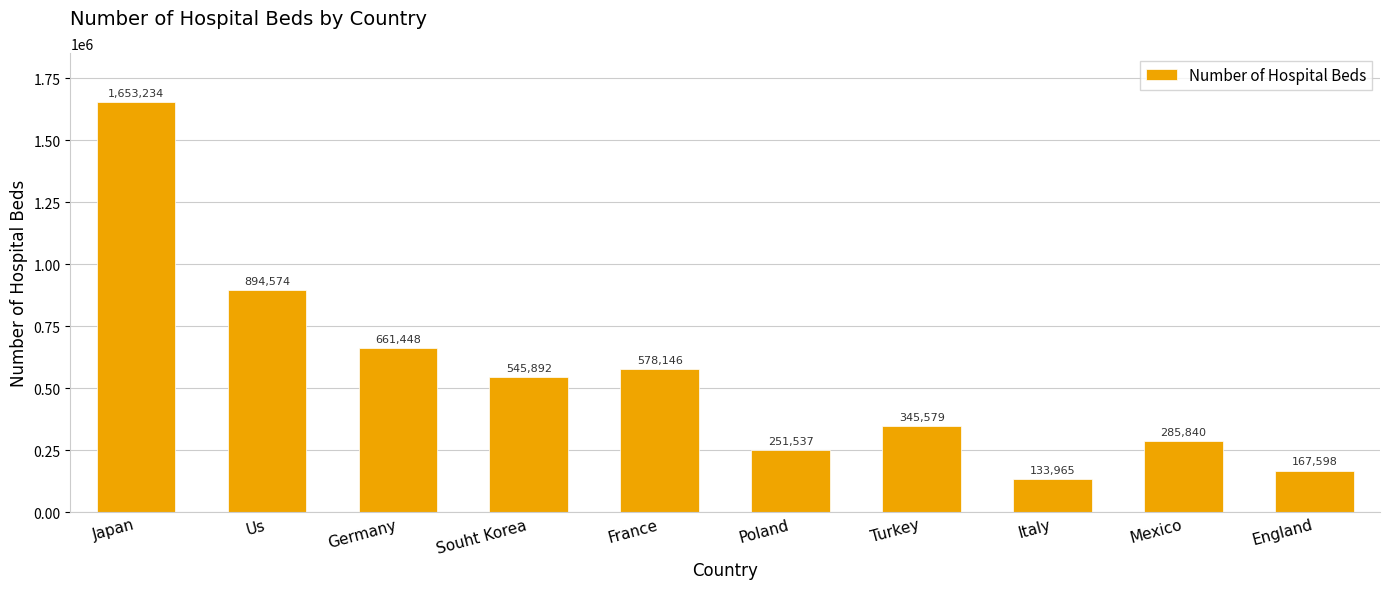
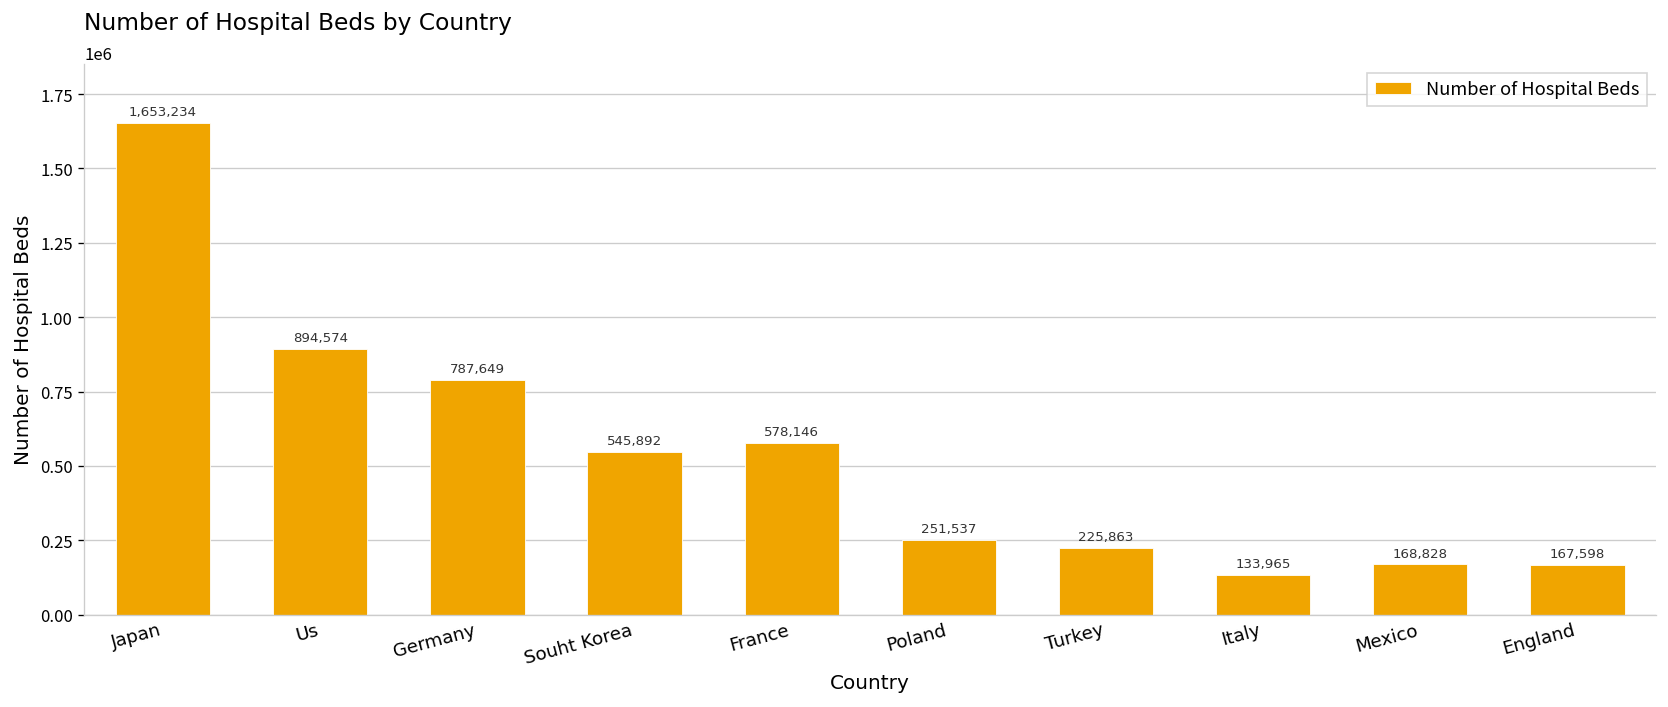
Germany: 661,448 -> 787,649
Turkey: 345,579 -> 225,863
Mexico: 285,840 -> 168,828
